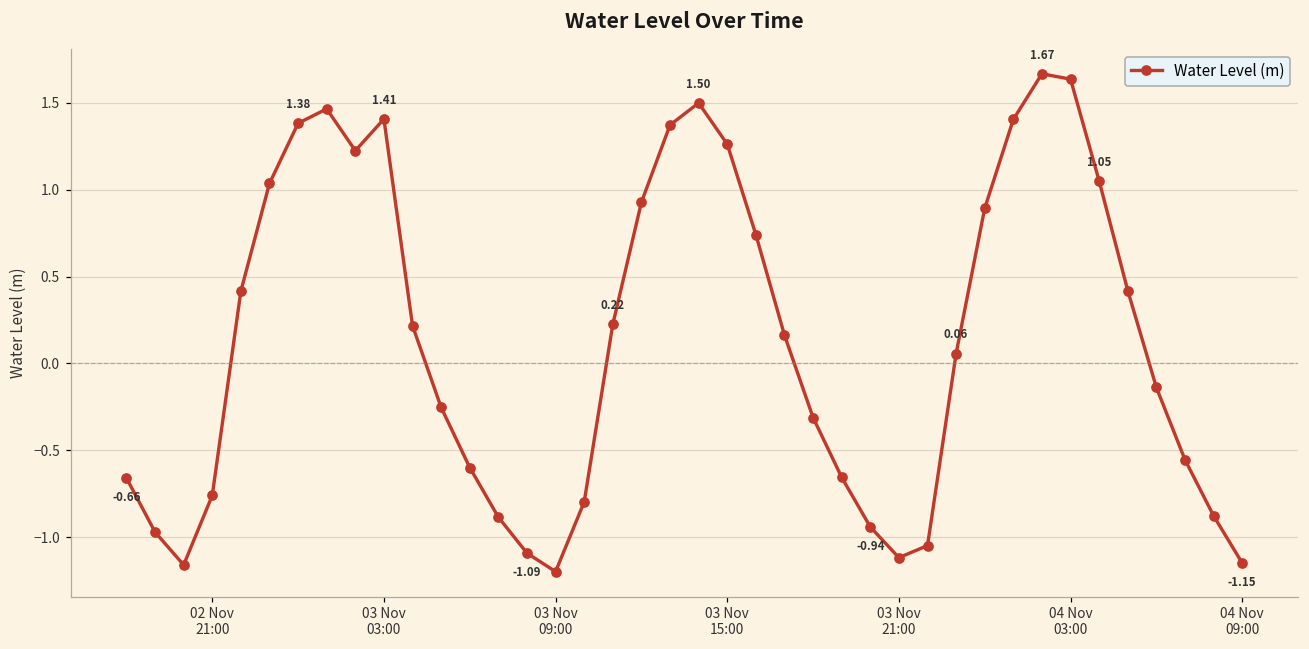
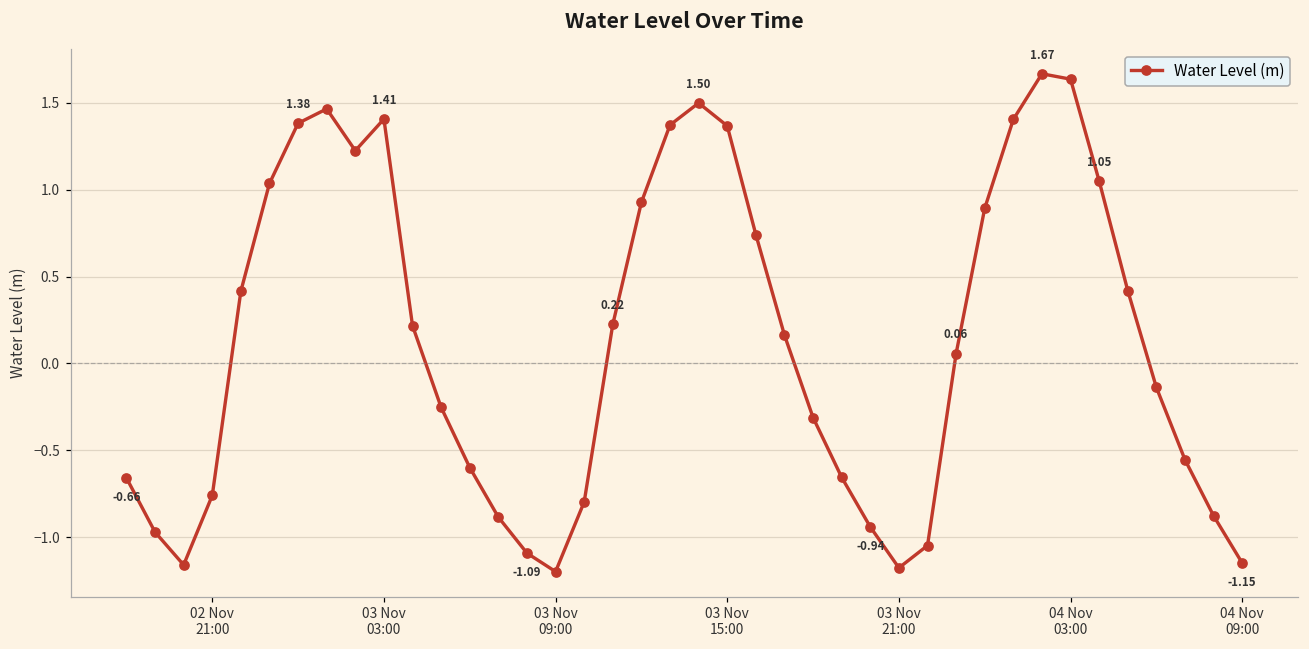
03 Nov 15:00: 1.26 -> 1.37
03 Nov 21:00: -1.12 -> -1.18
